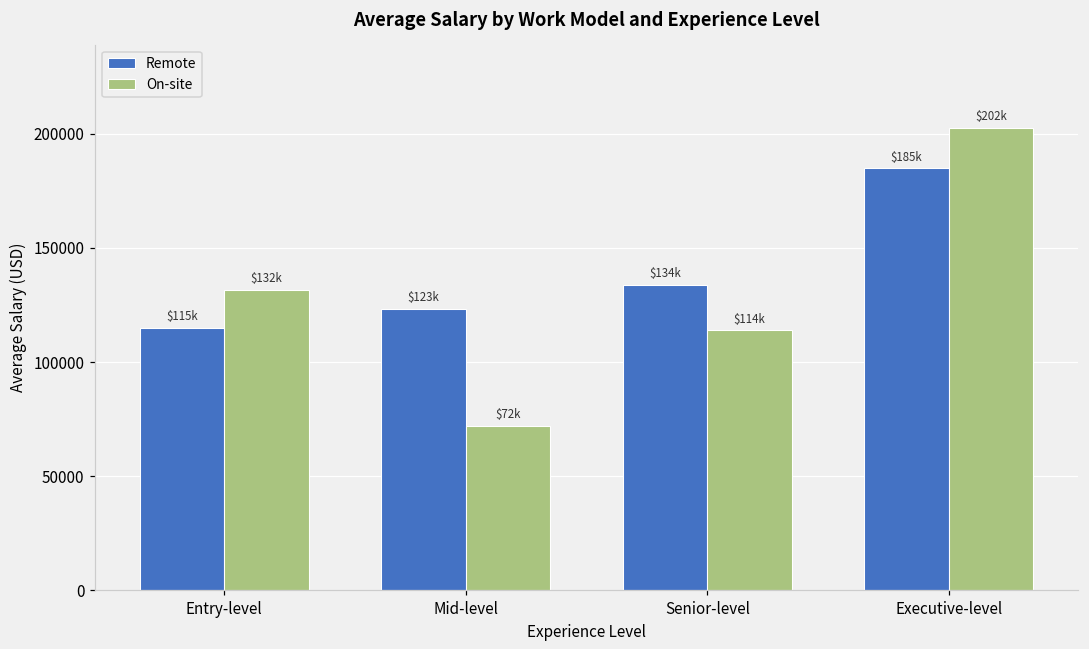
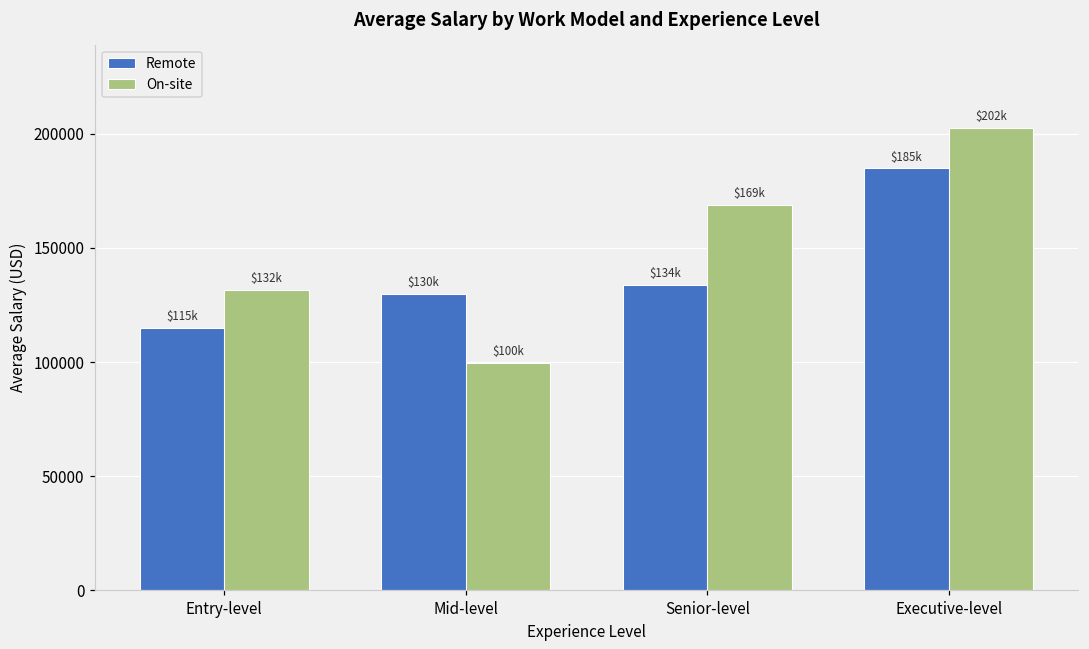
Remote, Mid-level: $123k -> $130k
On-site, Mid-level: $72k -> $100k
On-site, Senior-level: $114k -> $169k
